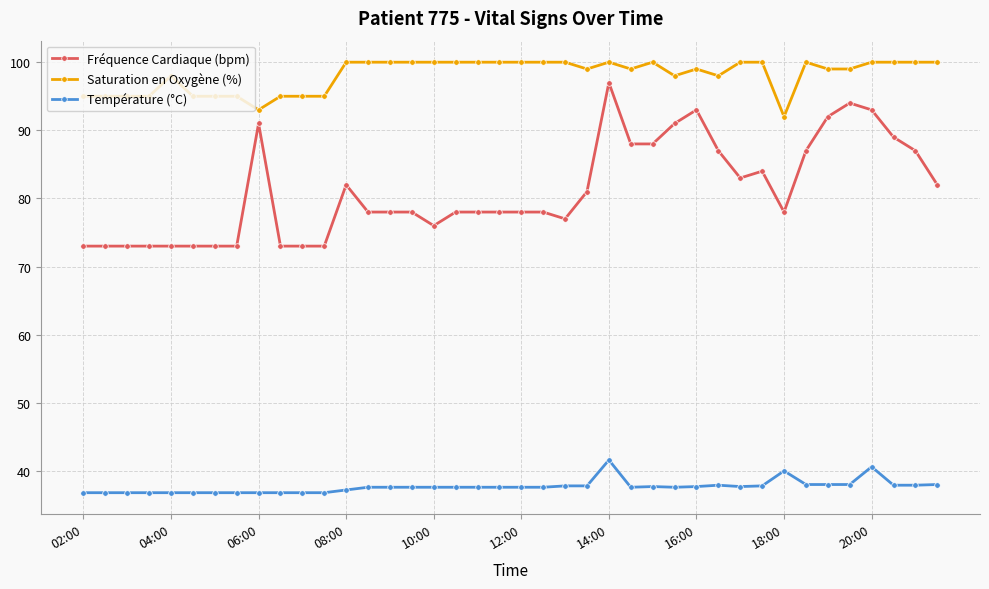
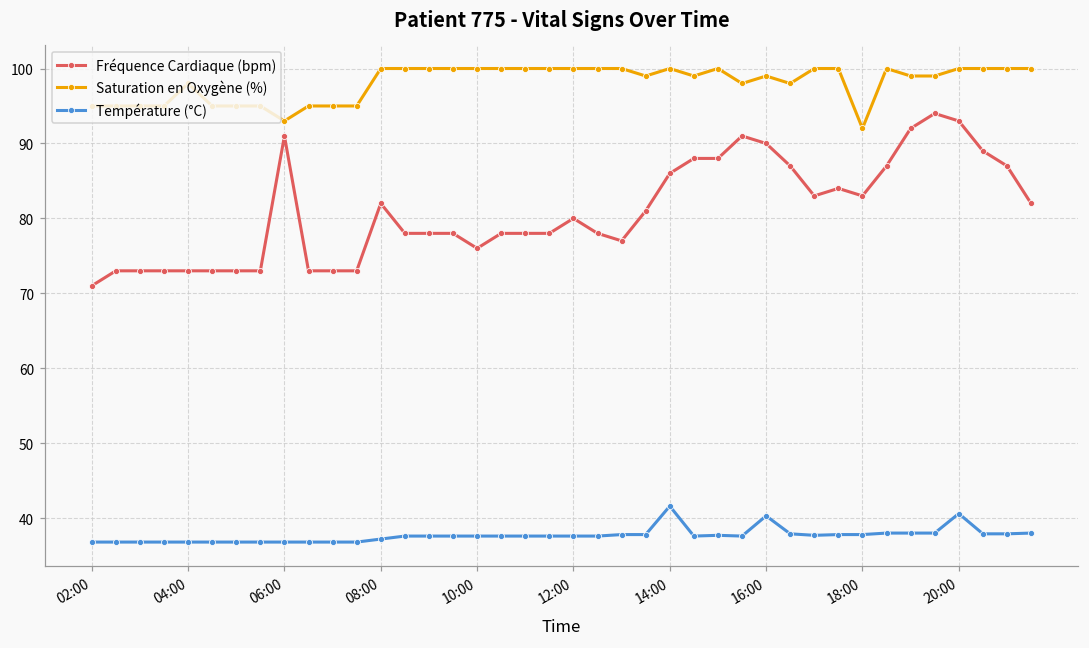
Fréquence Cardiaque (bpm), 02:00: 73 -> 71
Fréquence Cardiaque (bpm), 12:00: 78 -> 80
Fréquence Cardiaque (bpm), 14:00: 97 -> 86
Fréquence Cardiaque (bpm), 16:00: 93 -> 90
Température (°C), 16:00: 38 -> 40
Fréquence Cardiaque (bpm), 18:00: 78 -> 83
Température (°C), 18:00: 40 -> 38
